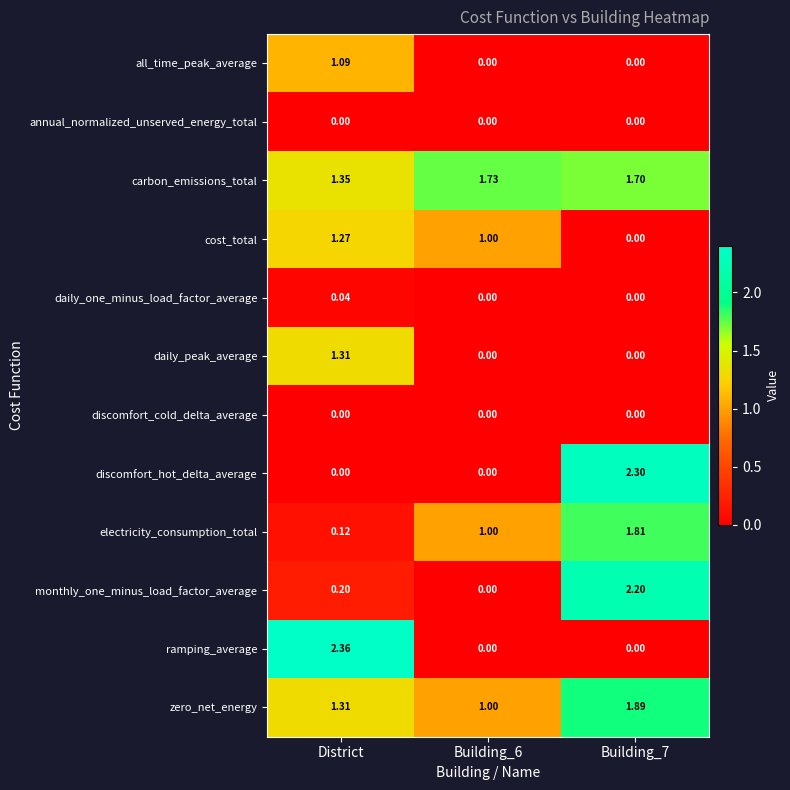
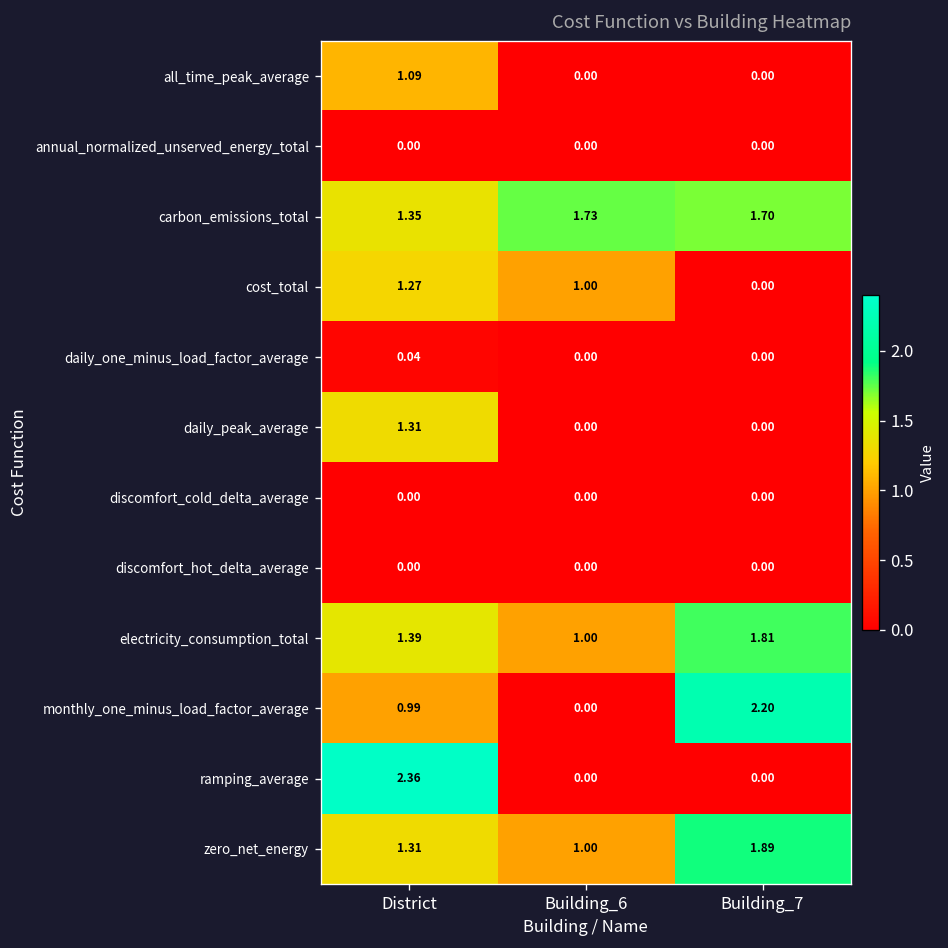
discomfort_hot_delta_average, Building_7: 2.30 -> 0.00
electricity_consumption_total, District: 0.12 -> 1.39
monthly_one_minus_load_factor_average, District: 0.20 -> 0.99
